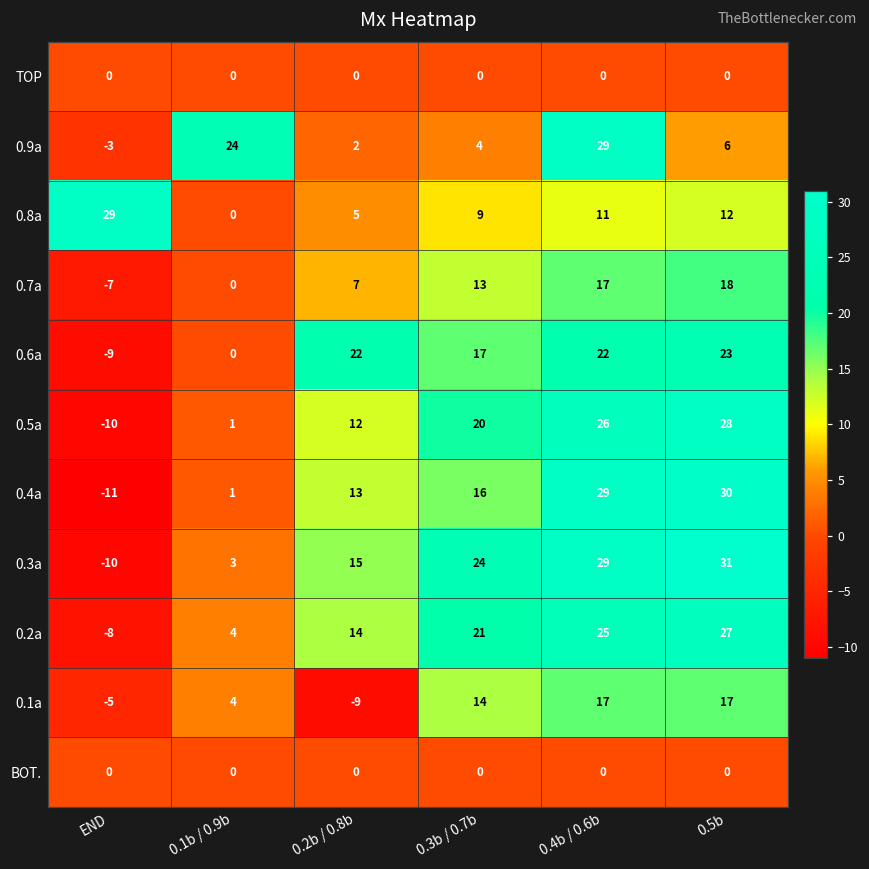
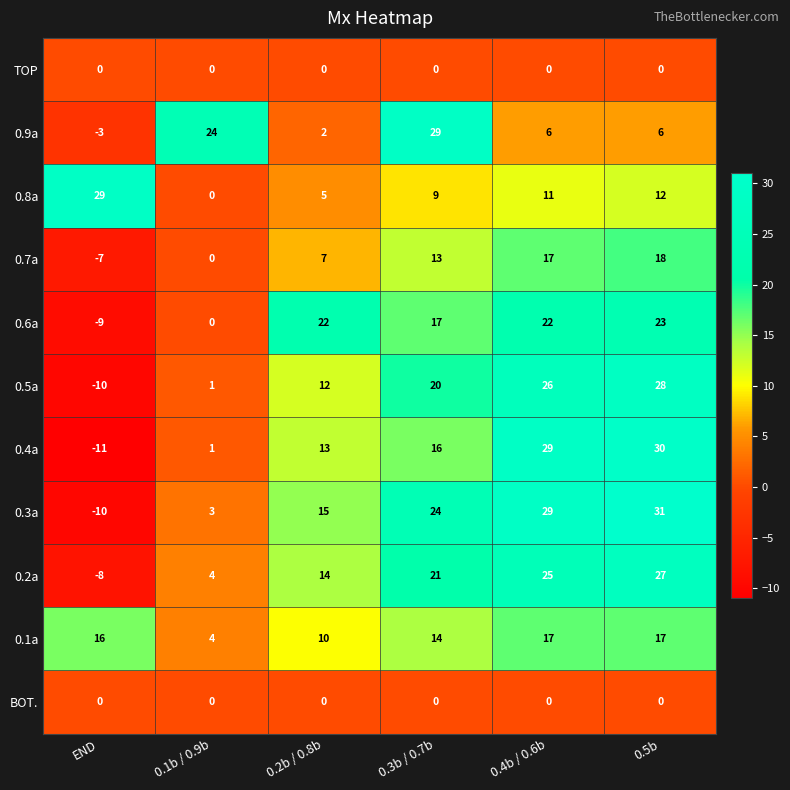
0.9a, 0.3b / 0.7b: 4 -> 29
0.9a, 0.4b / 0.6b: 29 -> 6
0.1a, END: -5 -> 16
0.1a, 0.2b / 0.8b: -9 -> 10
